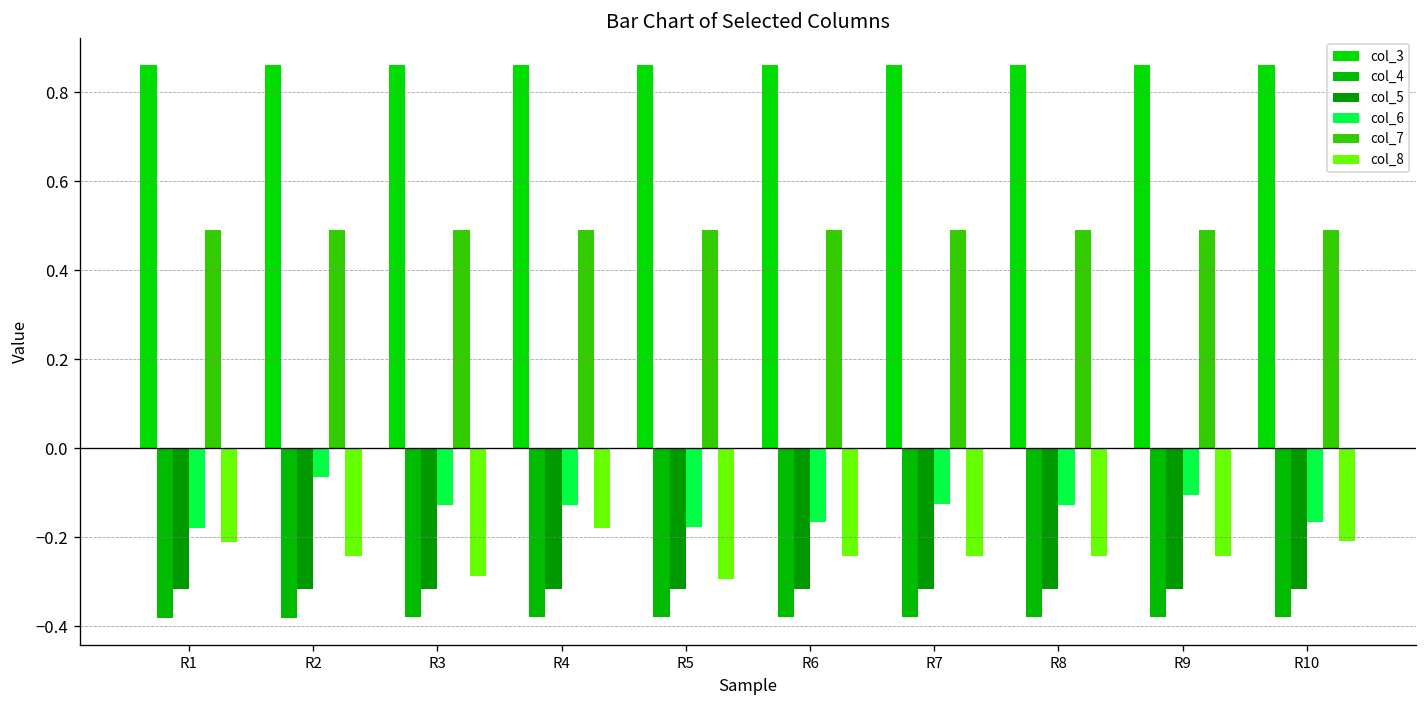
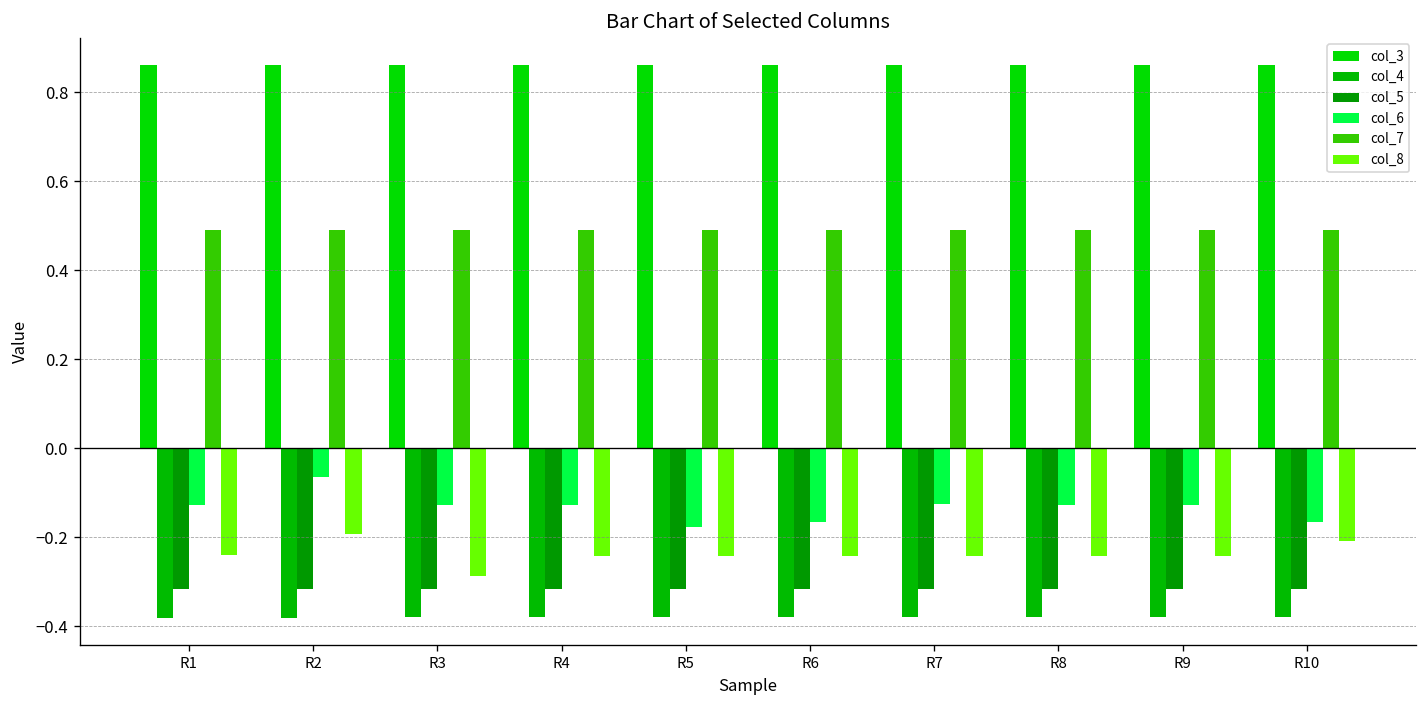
col_6, R1: -0.18 -> -0.13
col_8, R1: -0.21 -> -0.24
col_8, R2: -0.24 -> -0.19
col_8, R4: -0.18 -> -0.24
col_8, R5: -0.29 -> -0.24
col_6, R9: -0.10 -> -0.13
